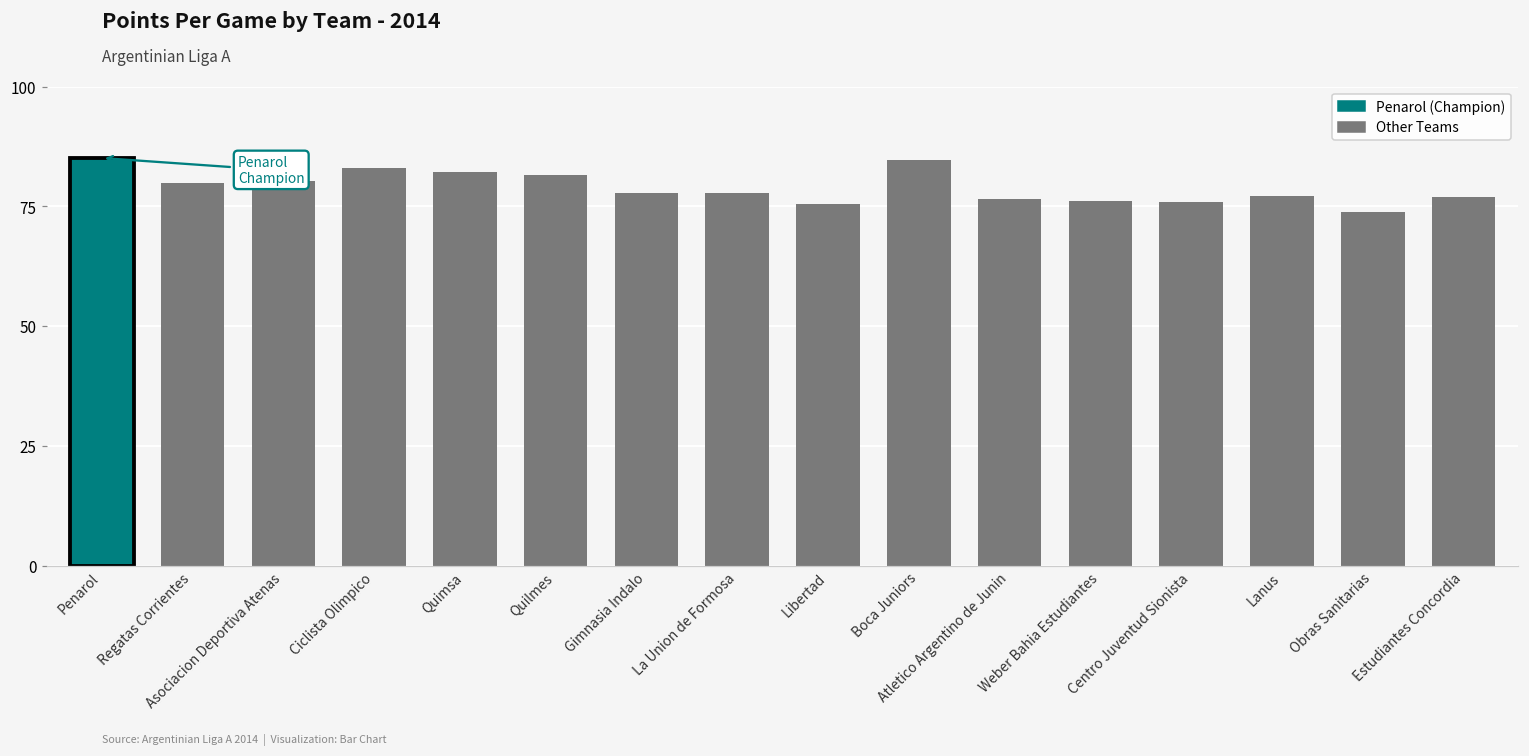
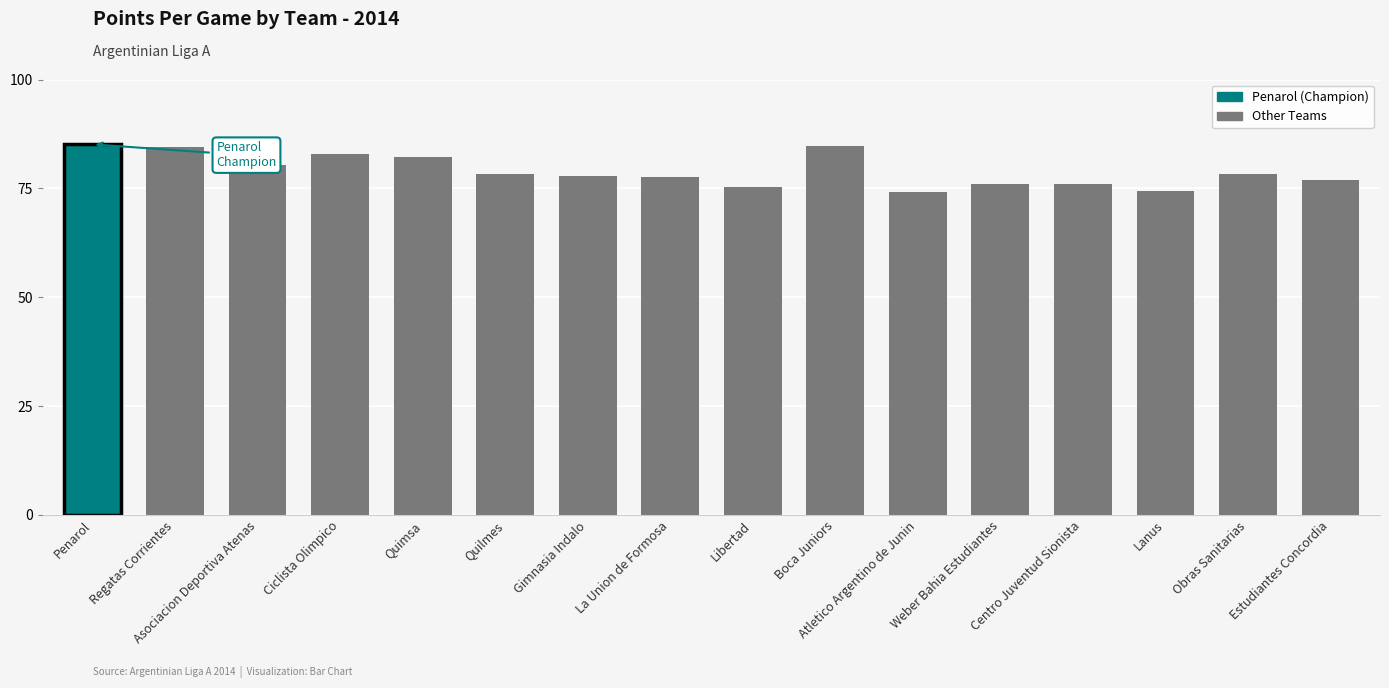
Regatas Corrientes: 80 -> 84
Quilmes: 82 -> 78
Atletico Argentino de Junin: 77 -> 74
Lanus: 77 -> 74
Obras Sanitarias: 74 -> 78
